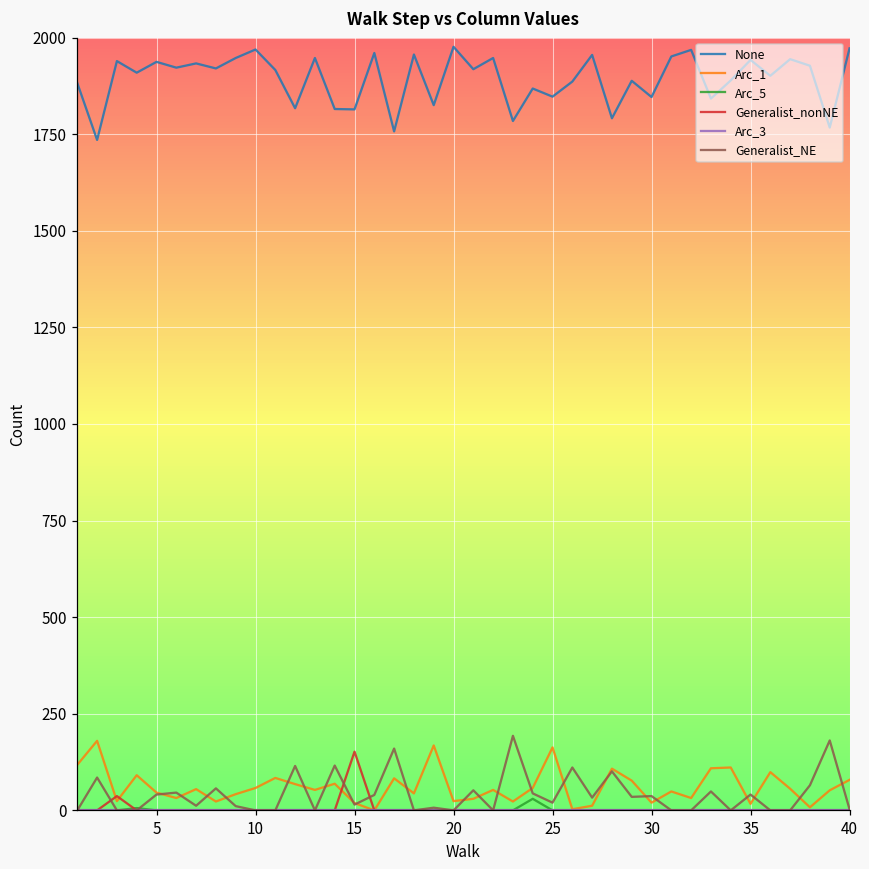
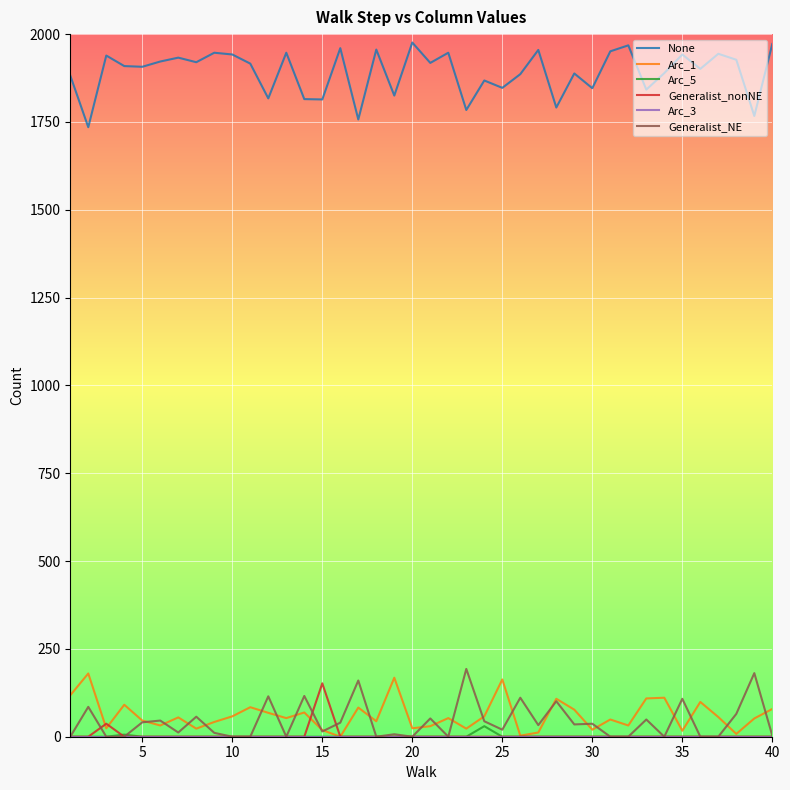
None, 5: 1940 -> 1910
None, 10: 1970 -> 1940
Generalist_NE, 35: 40 -> 110
